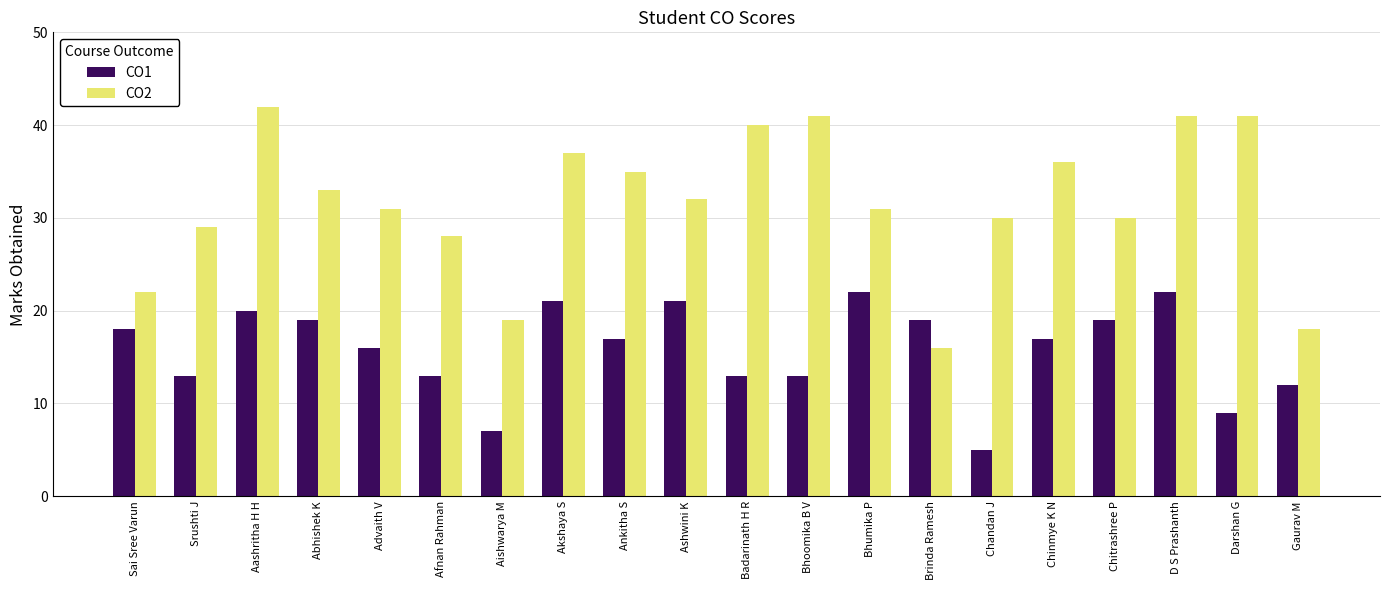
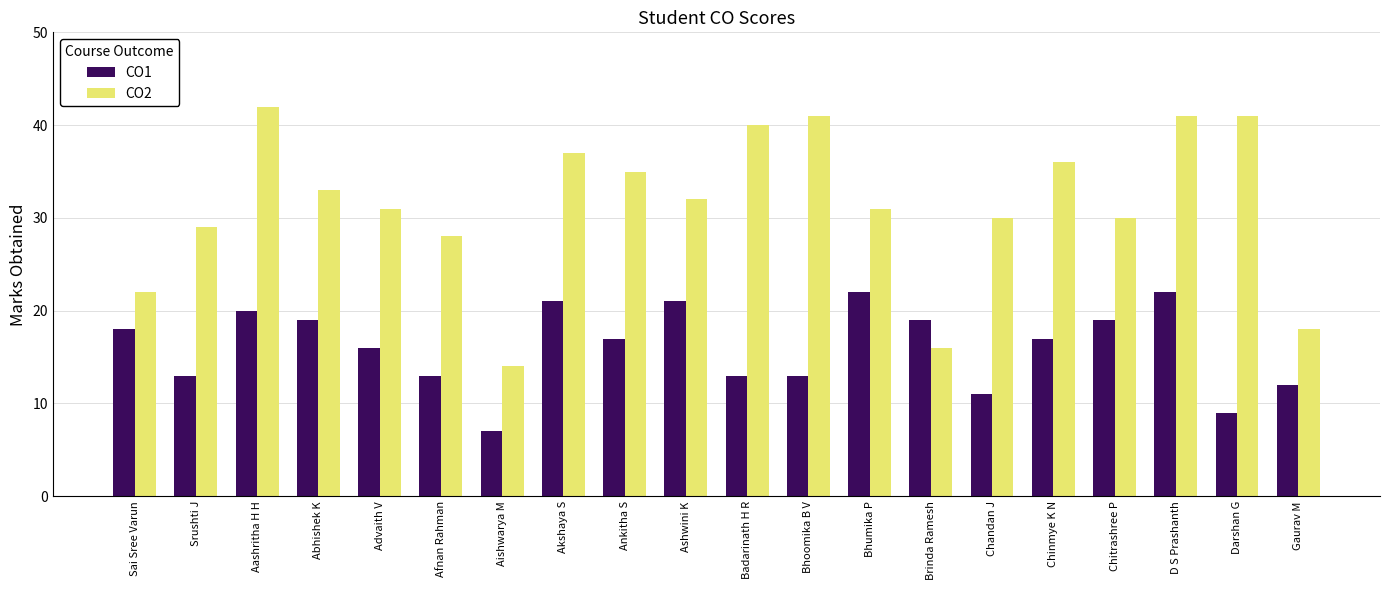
CO2, Aishwarya M: 19 -> 14
CO1, Chandan J: 5 -> 11
